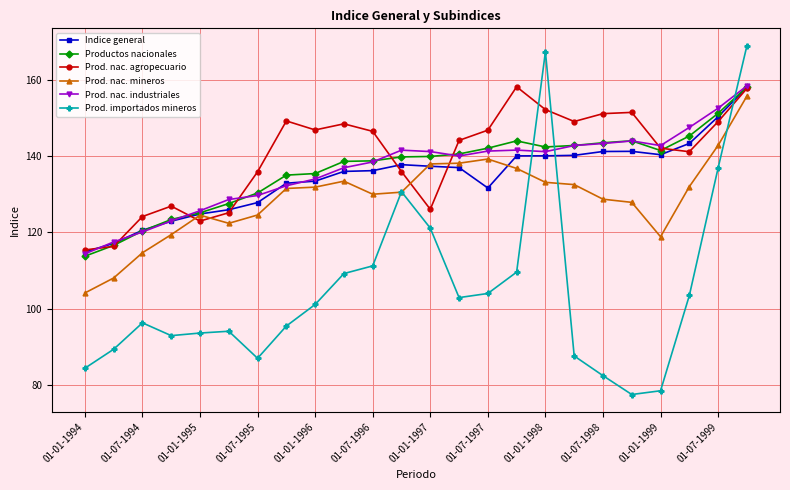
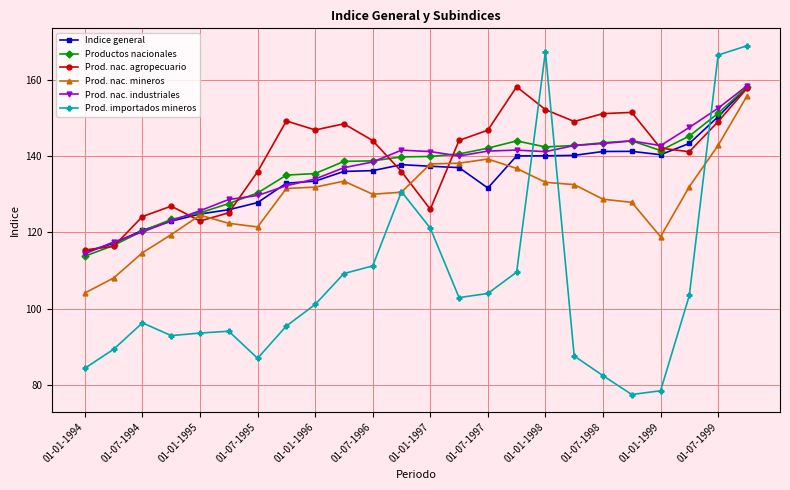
Prod. nac. mineros, 01-07-1995: 125 -> 121
Prod. nac. agropecuario, 01-07-1996: 146 -> 144
Prod. importados mineros, 01-07-1999: 137 -> 166
